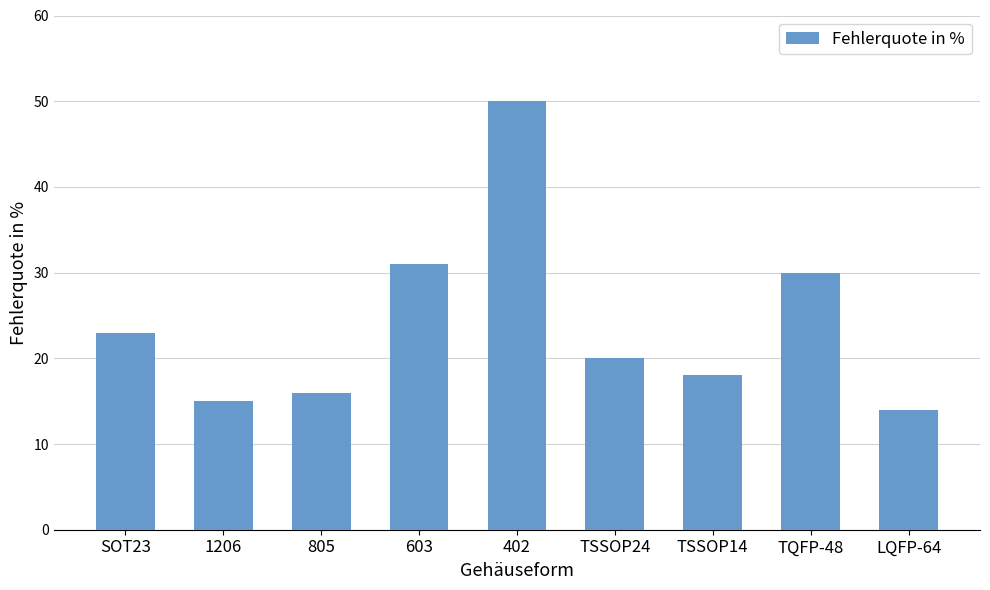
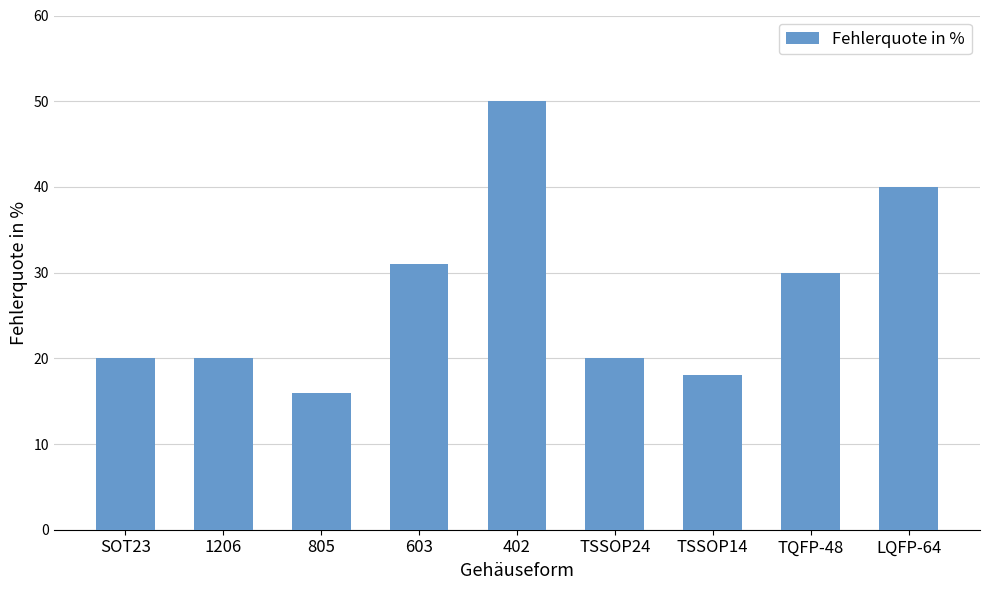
SOT23: 23 -> 20
1206: 15 -> 20
LQFP-64: 14 -> 40
